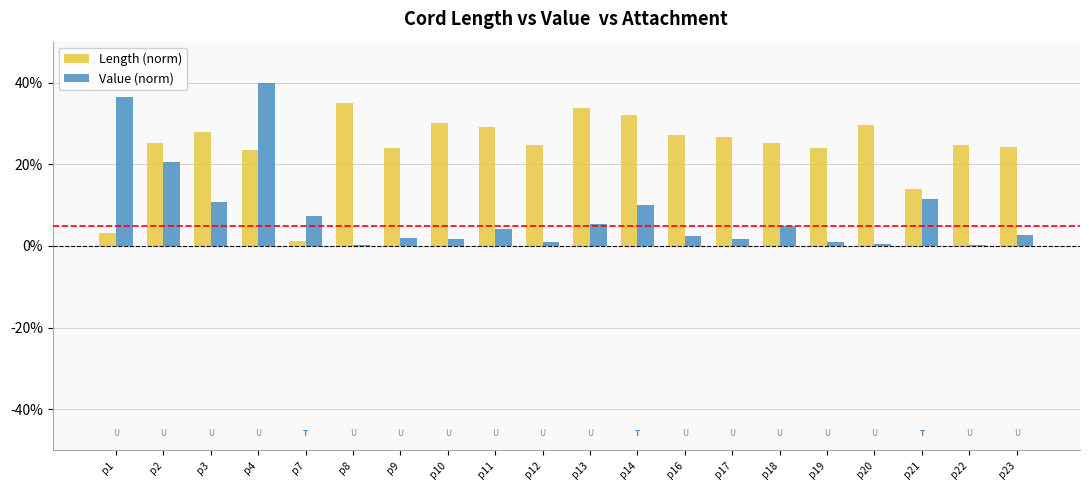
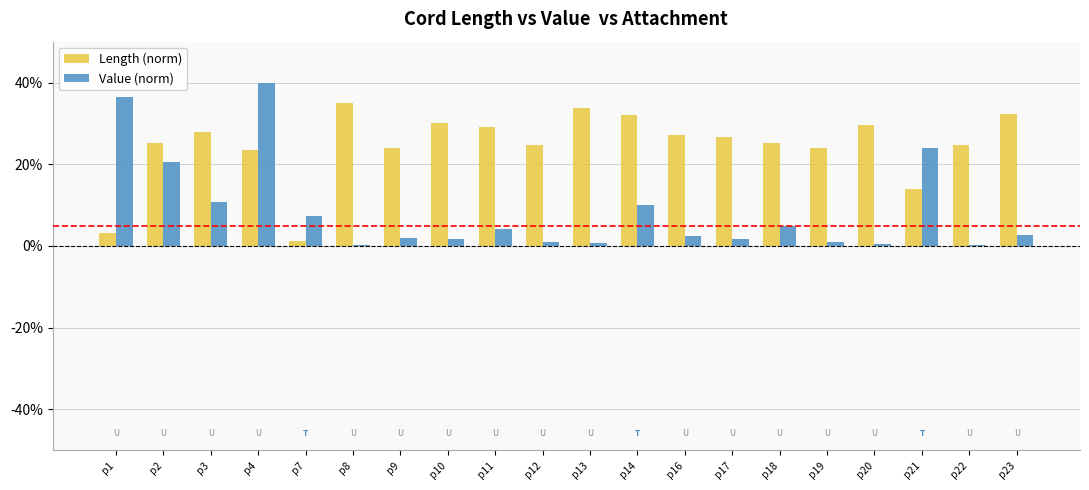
Value (norm), p13: 5% -> 1%
Value (norm), p21: 11% -> 24%
Length (norm), p23: 24% -> 32%
